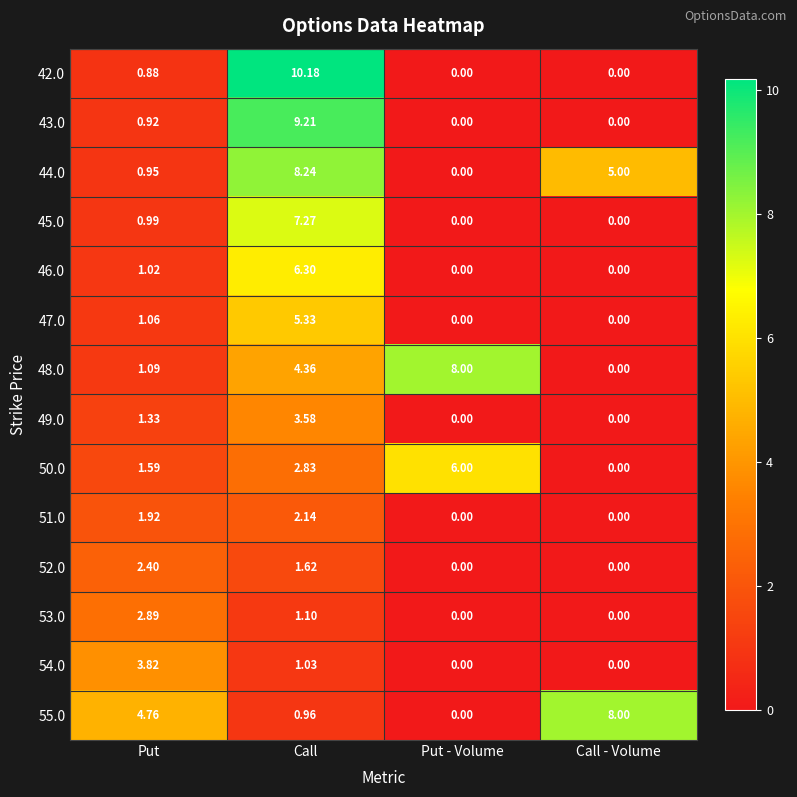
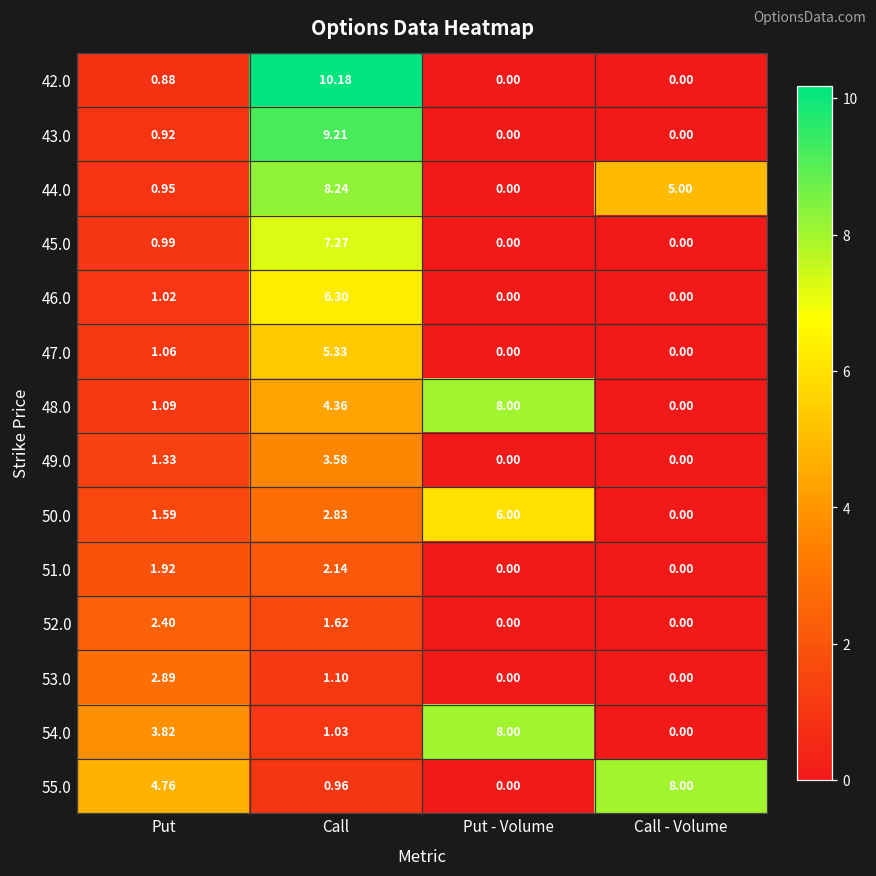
54.0, Put - Volume: 0.00 -> 8.00
